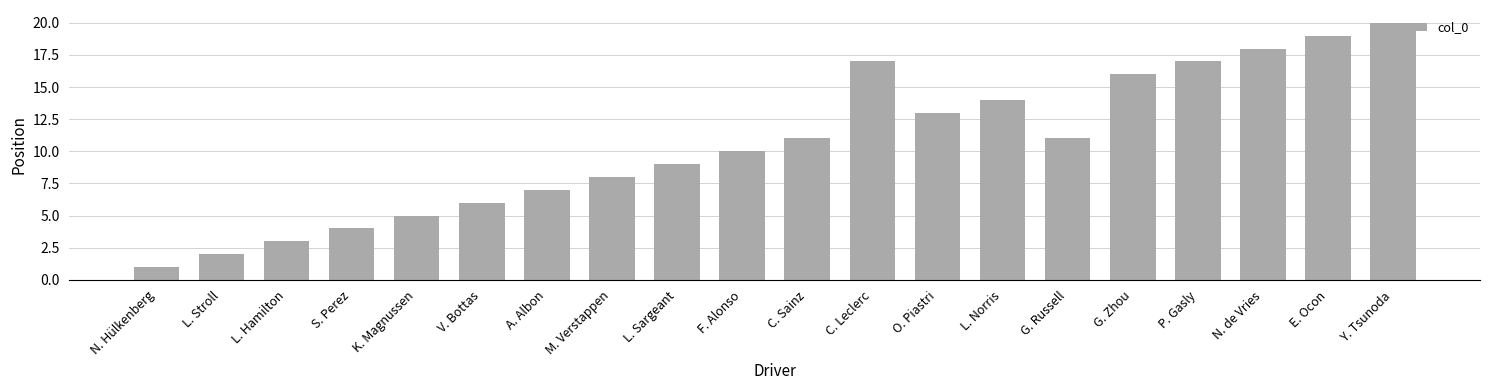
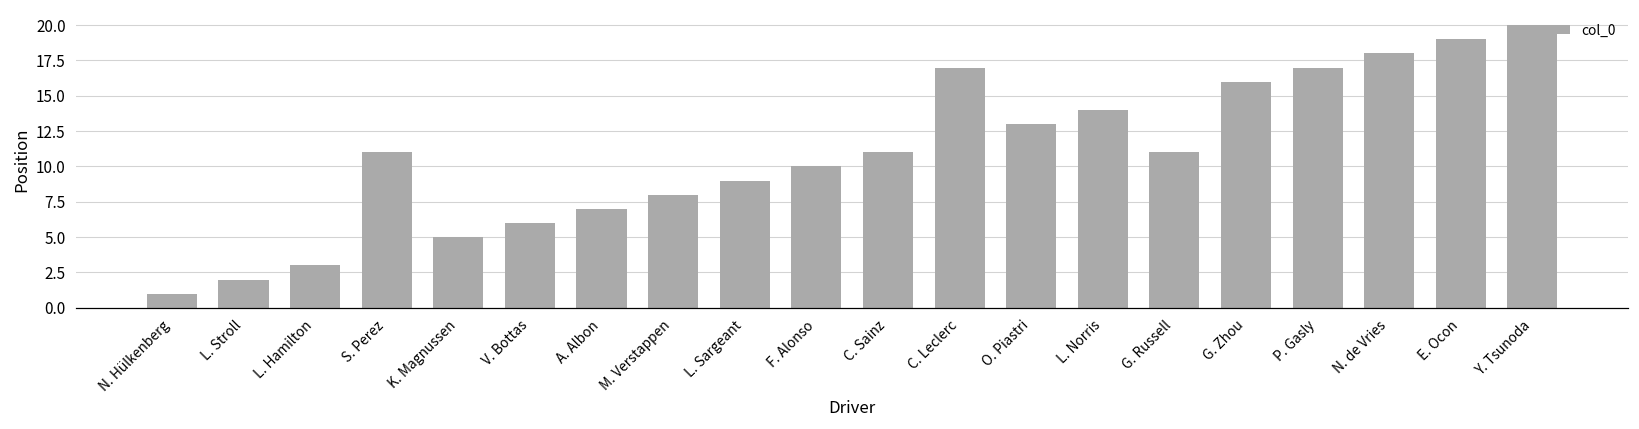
S. Perez: 4 -> 11
